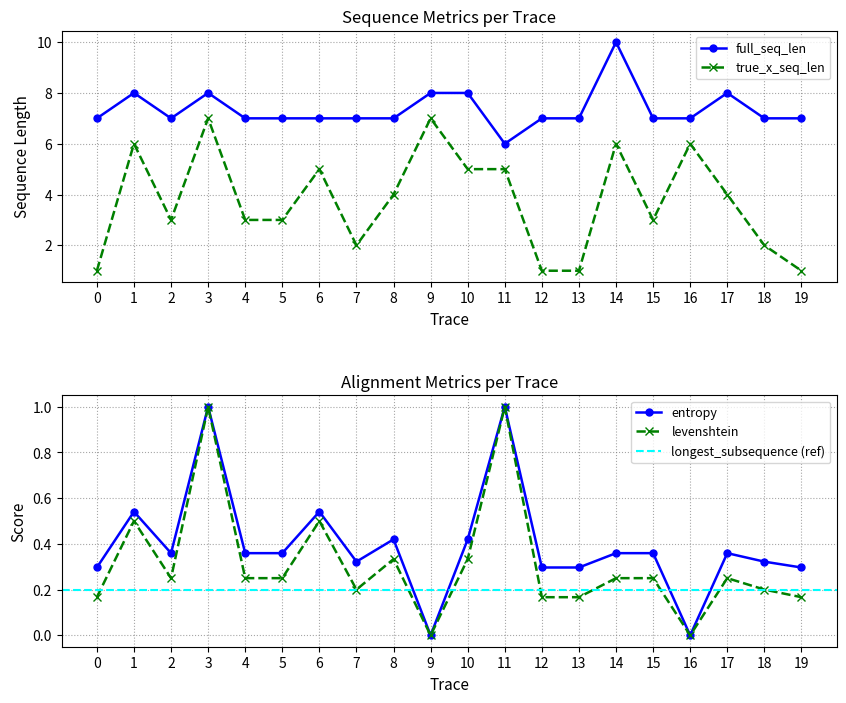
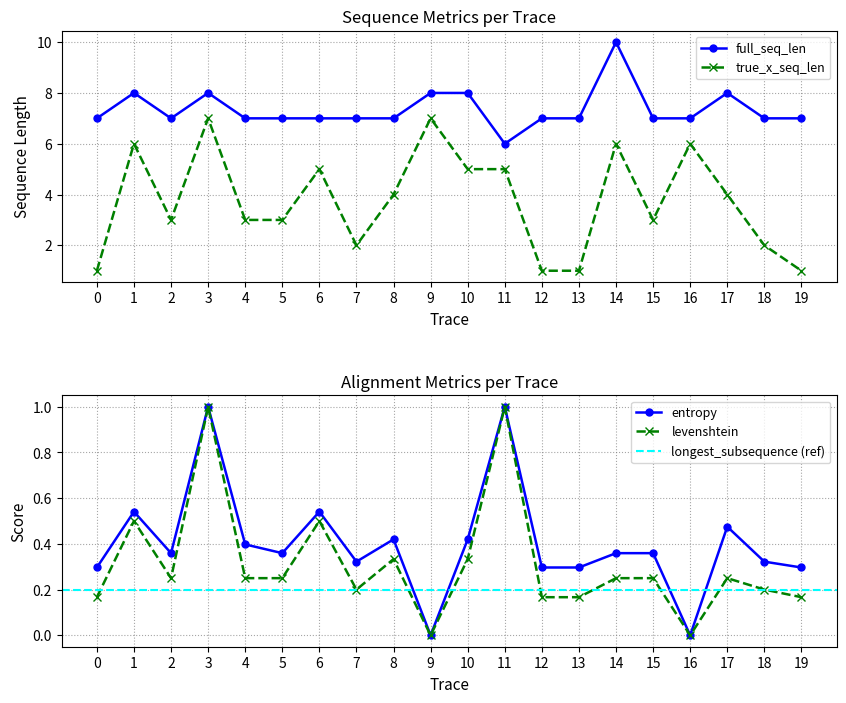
Alignment Metrics per Trace, entropy, 4: 0.36 -> 0.40
Alignment Metrics per Trace, entropy, 17: 0.36 -> 0.48
